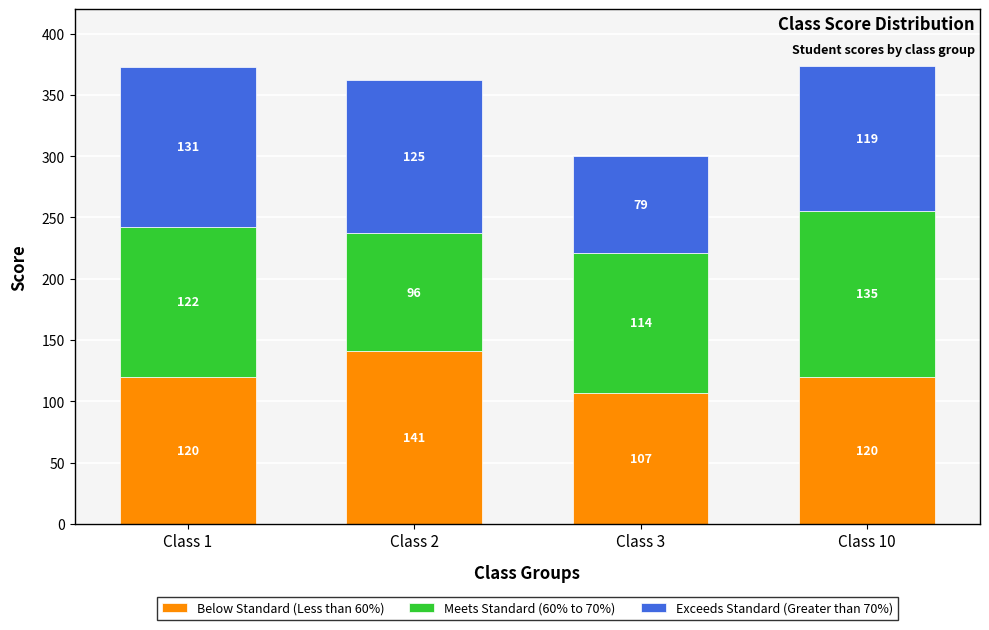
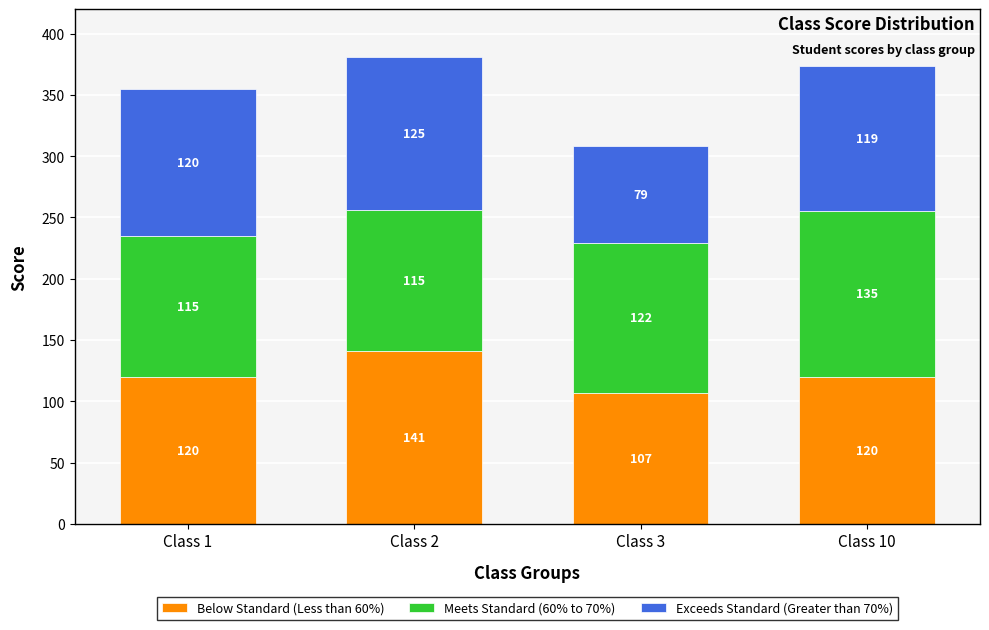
Meets Standard (60% to 70%), Class 1: 122 -> 115
Exceeds Standard (Greater than 70%), Class 1: 131 -> 120
Meets Standard (60% to 70%), Class 2: 96 -> 115
Meets Standard (60% to 70%), Class 3: 114 -> 122
